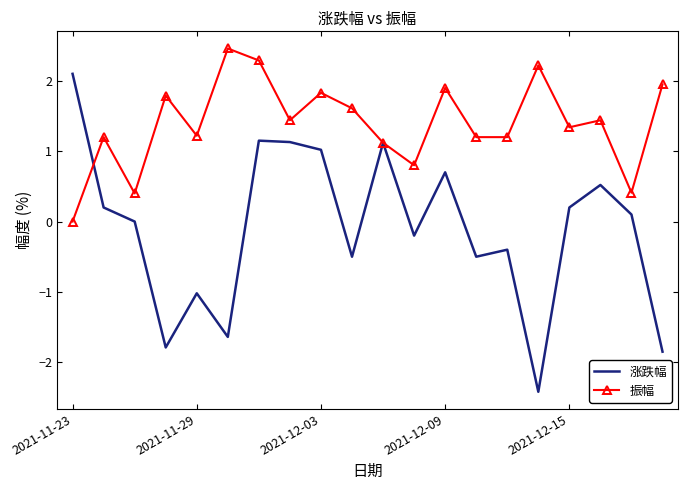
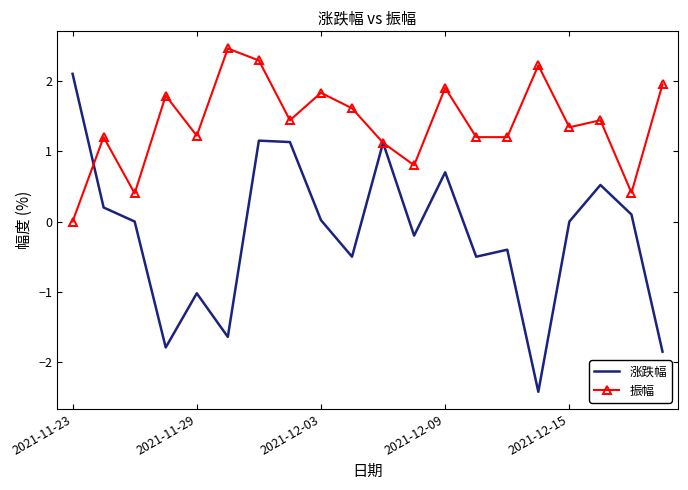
涨跌幅, 2021-12-03: 1.0 -> 0.0
涨跌幅, 2021-12-15: 0.2 -> 0.0
